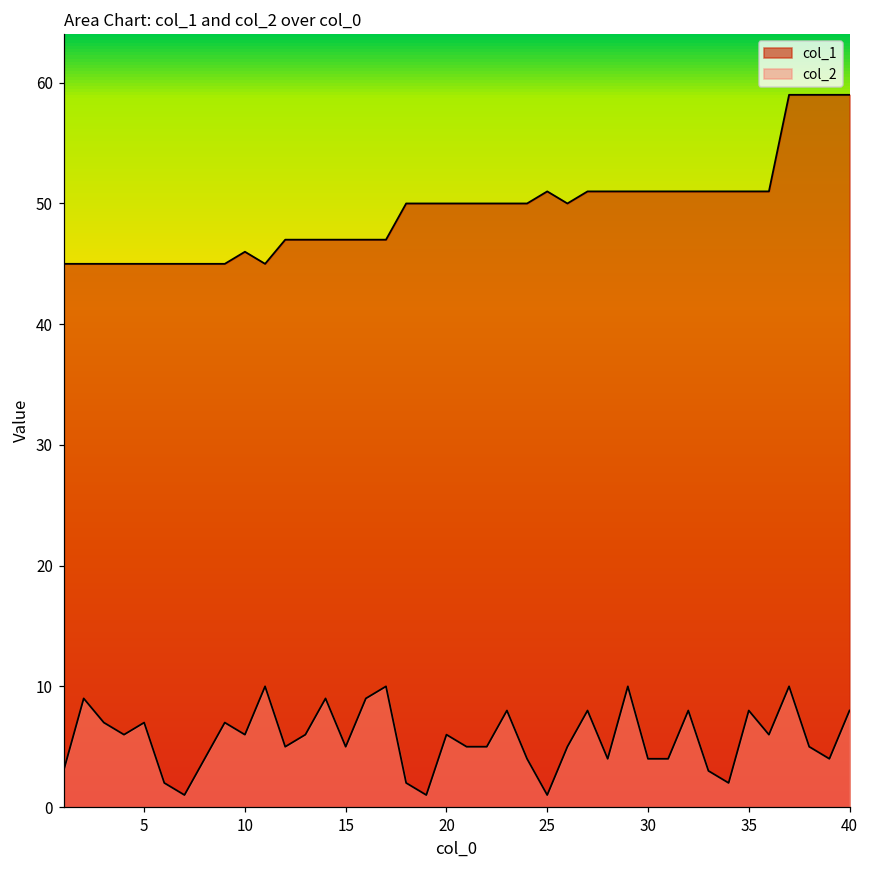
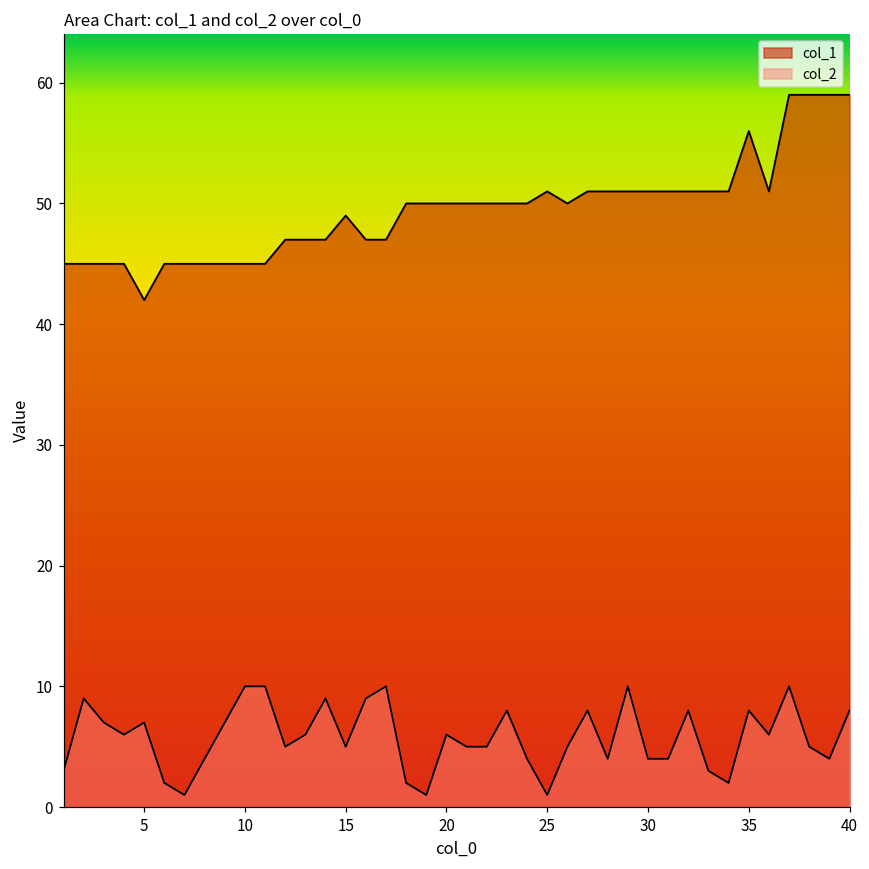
col_1, 5: 45 -> 42
col_1, 10: 46 -> 45
col_2, 10: 6 -> 10
col_1, 15: 47 -> 49
col_1, 35: 51 -> 56
